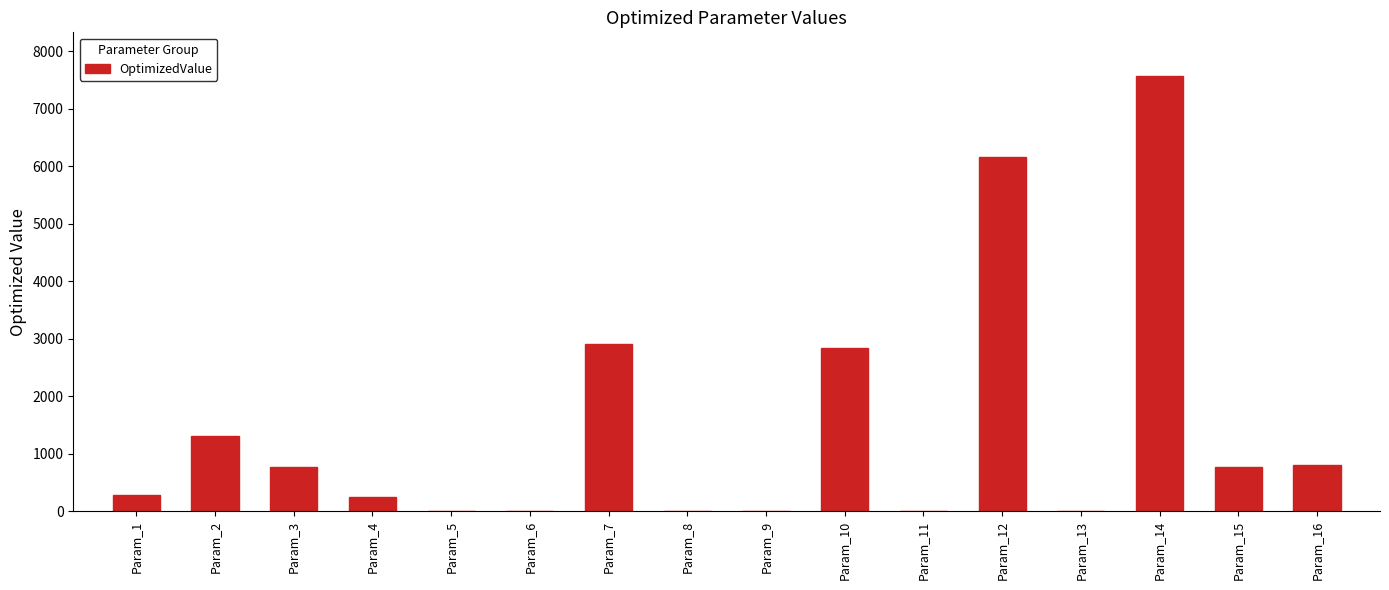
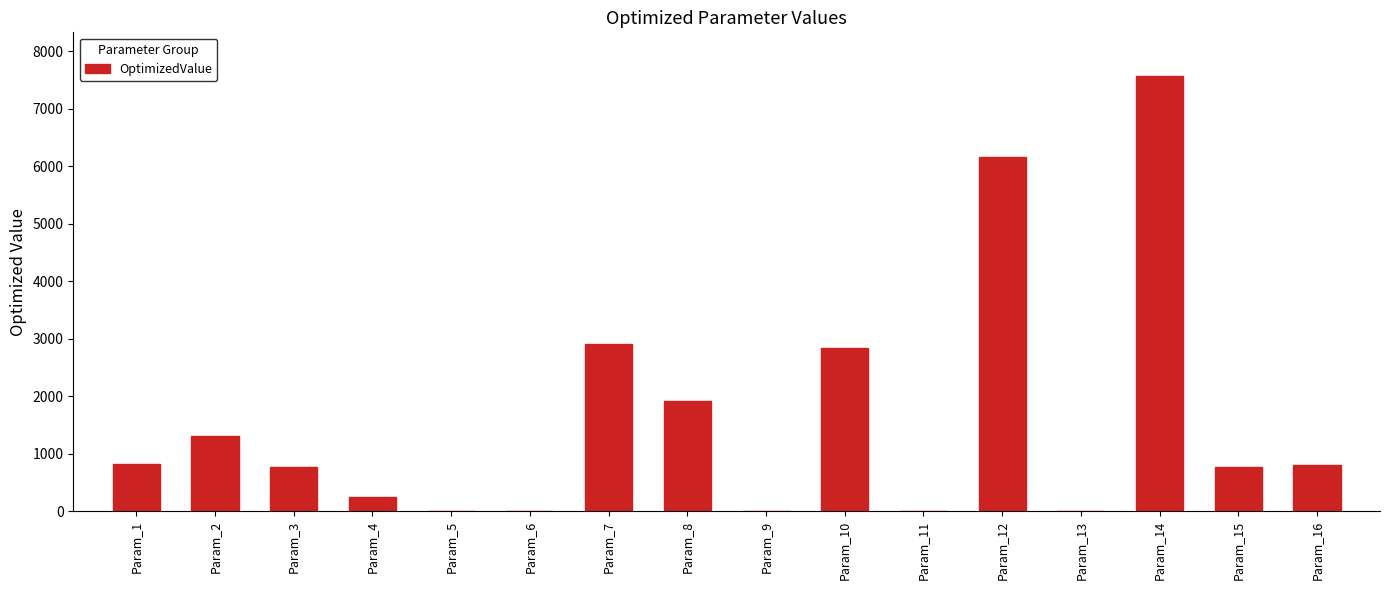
Param_1: 300 -> 800
Param_8: 0 -> 1900
